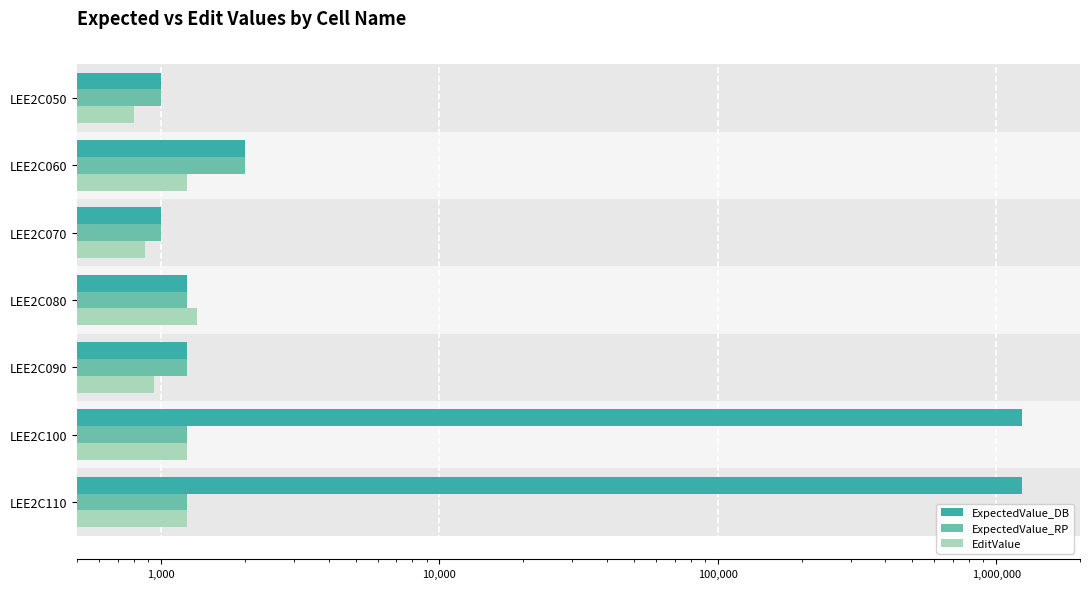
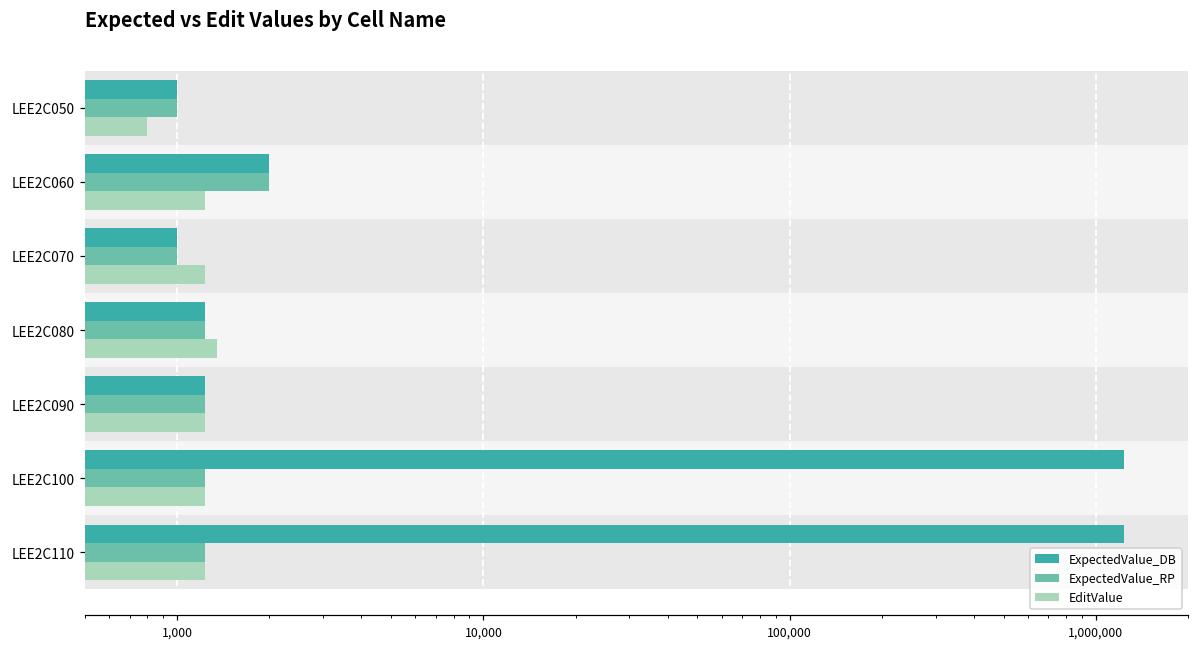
EditValue, LEE2C070: 880 -> 1,200
EditValue, LEE2C090: 950 -> 1,200
